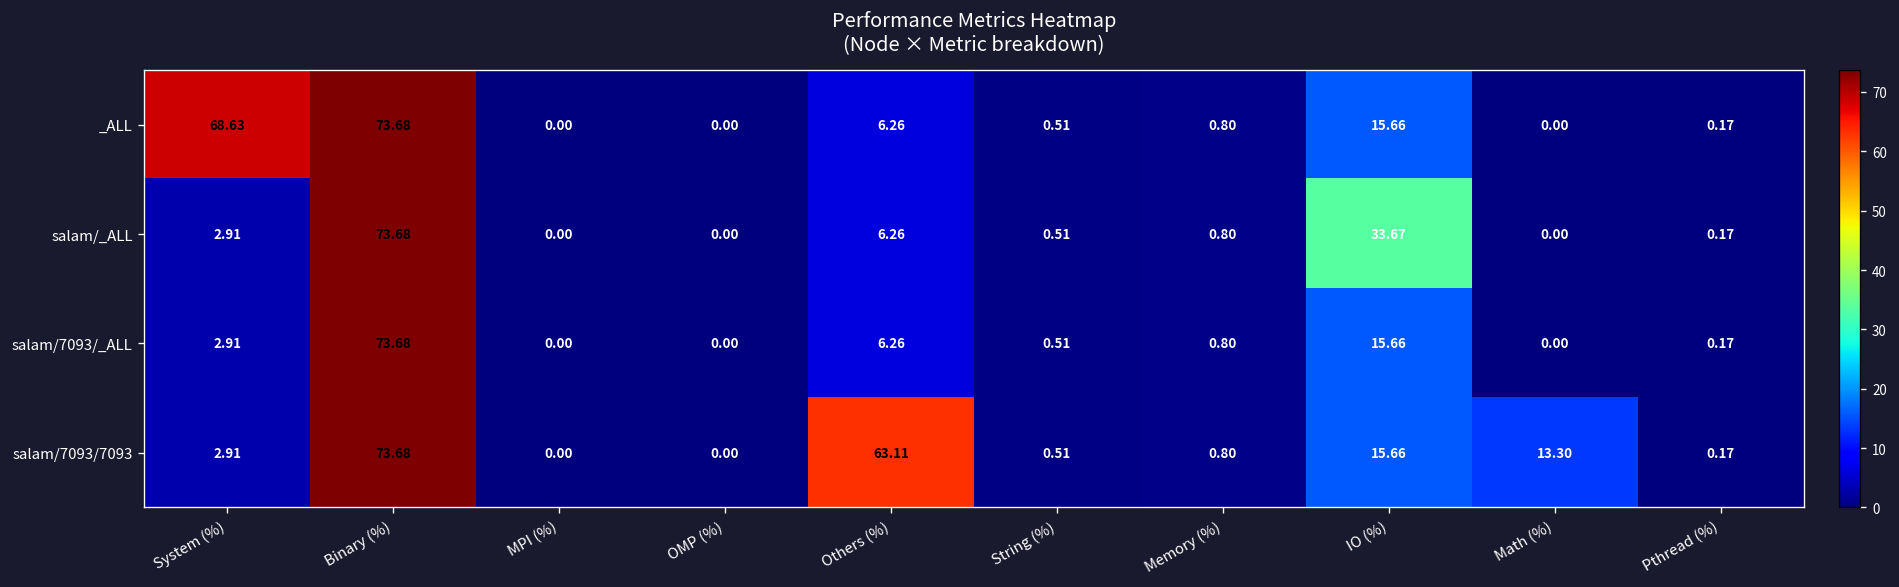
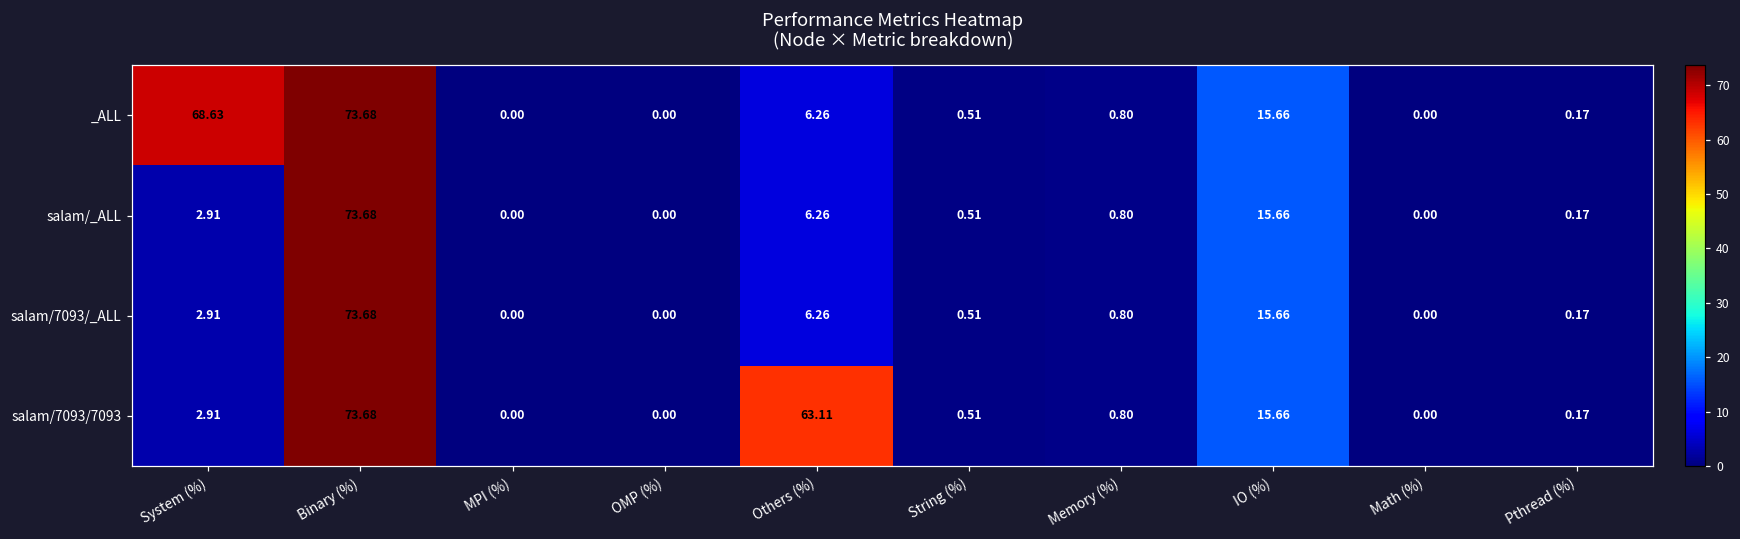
salam/_ALL, IO (%): 33.67 -> 15.66
salam/7093/7093, Math (%): 13.30 -> 0.00
